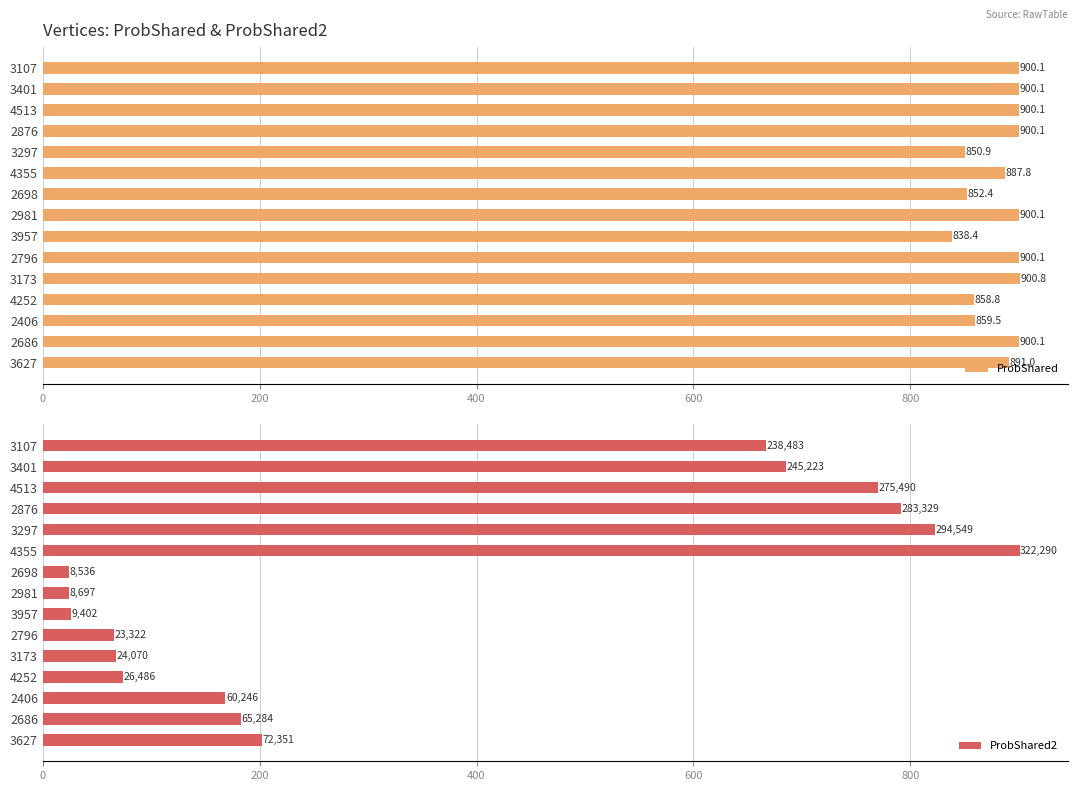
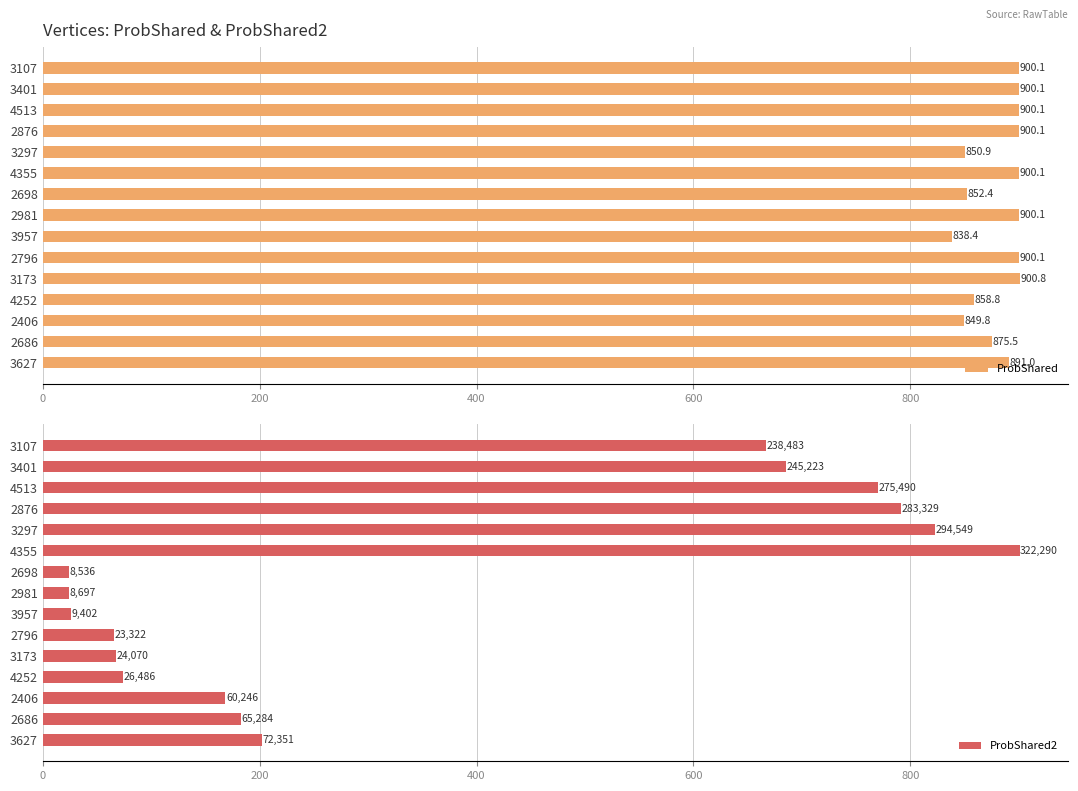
Vertices: ProbShared & ProbShared2, 4355: 887.8 -> 900.1
Vertices: ProbShared & ProbShared2, 2406: 859.5 -> 849.8
Vertices: ProbShared & ProbShared2, 2686: 900.1 -> 875.5
